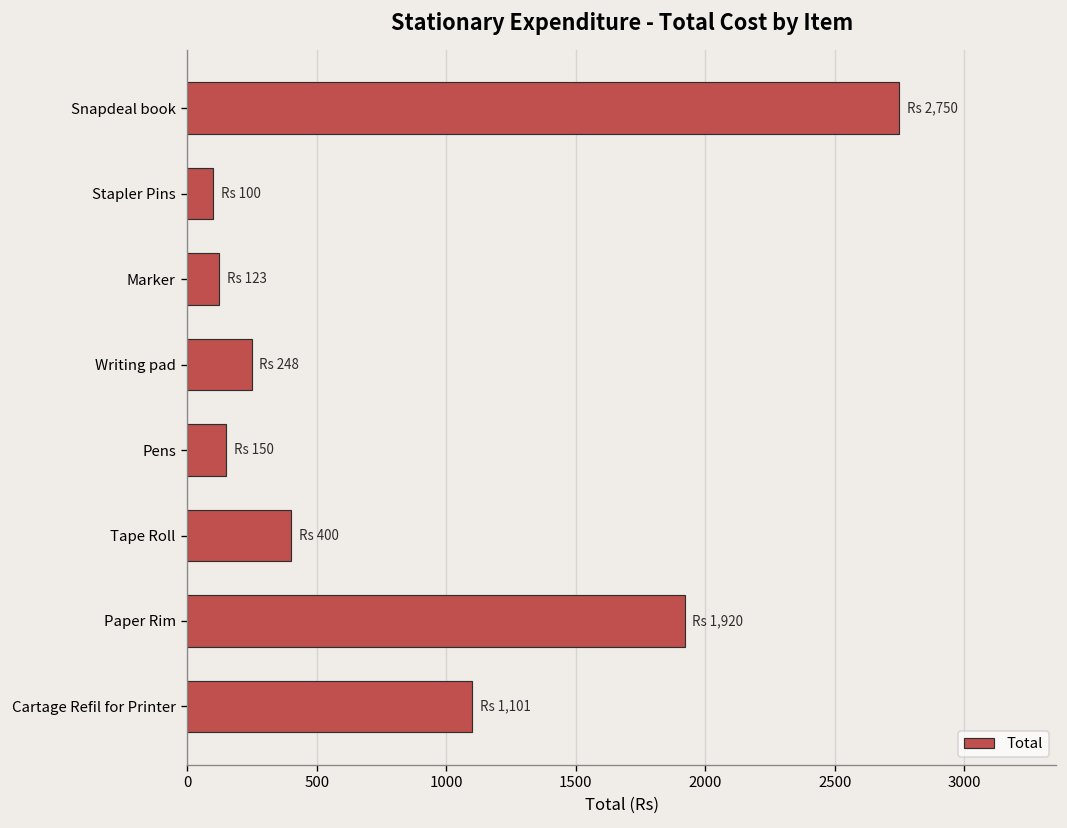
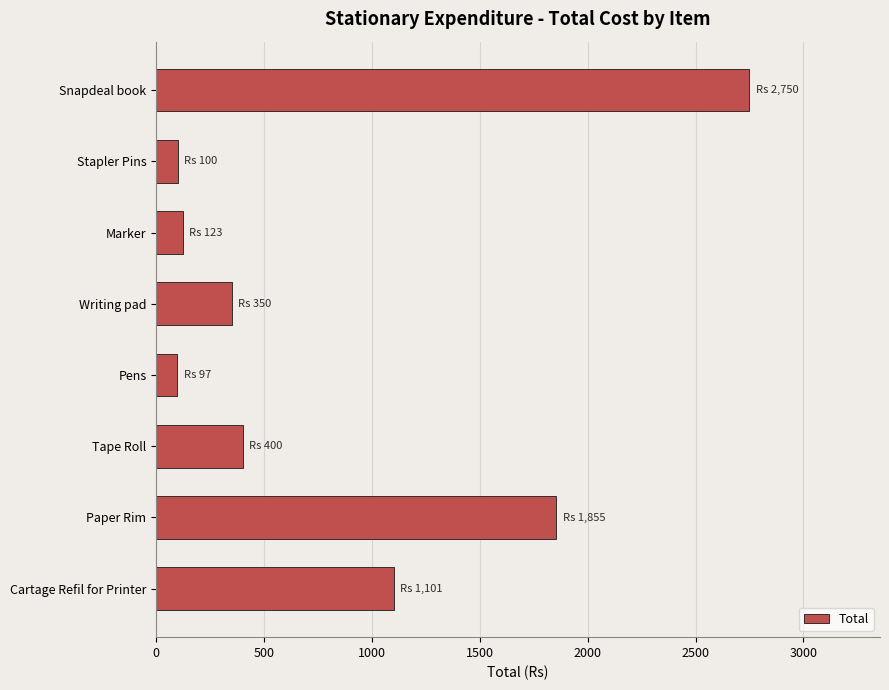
Writing pad: 248 -> 350
Pens: 150 -> 97
Paper Rim: 1,920 -> 1,855
